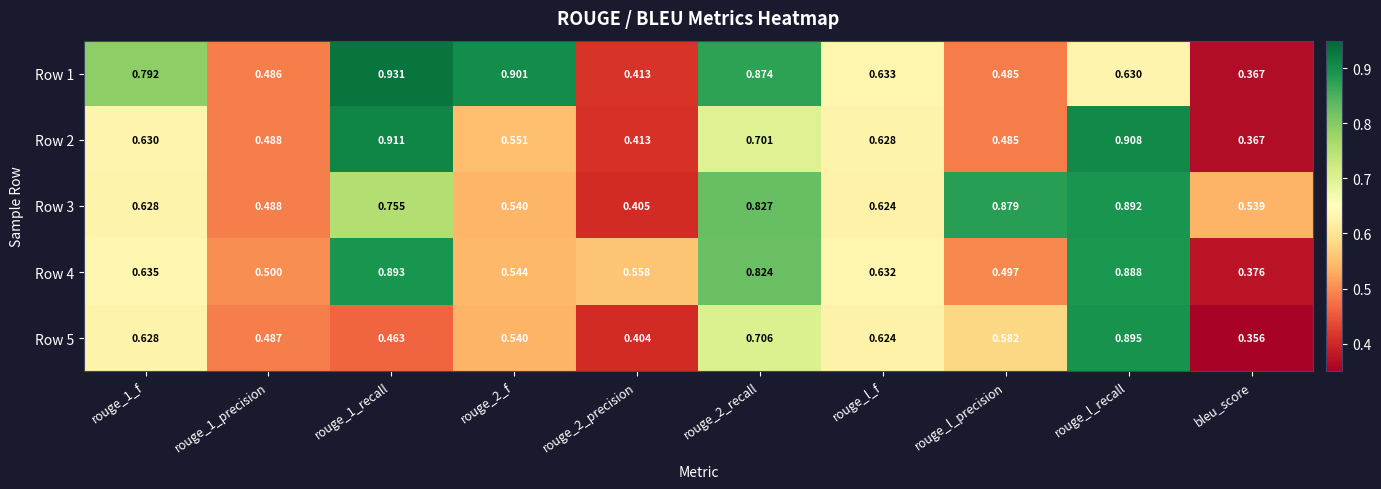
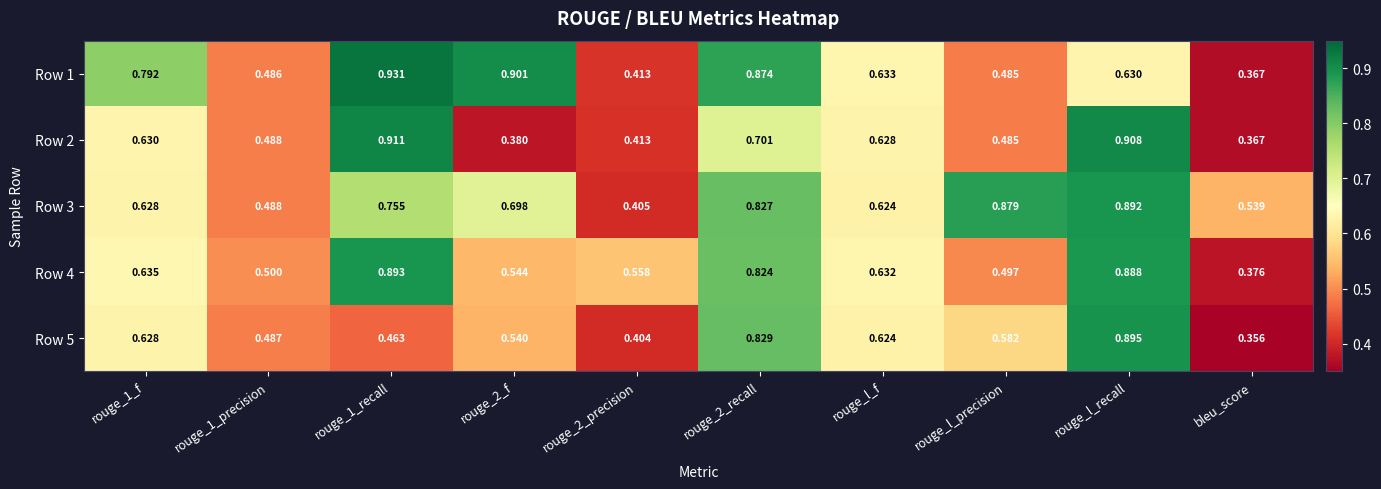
Row 2, rouge_2_f: 0.551 -> 0.380
Row 3, rouge_2_f: 0.540 -> 0.698
Row 5, rouge_2_recall: 0.706 -> 0.829
